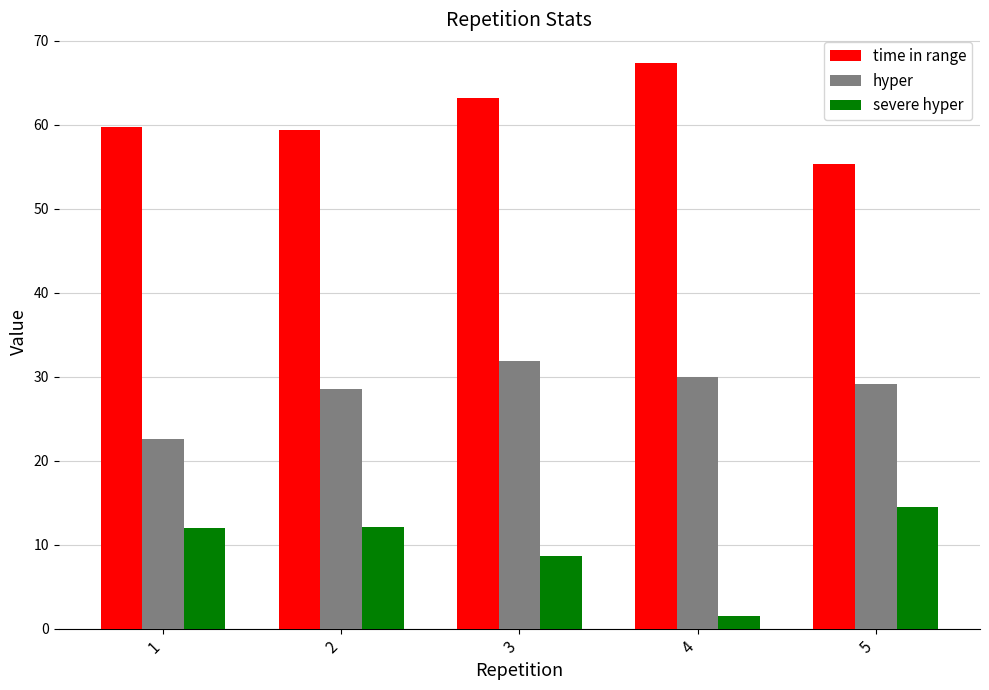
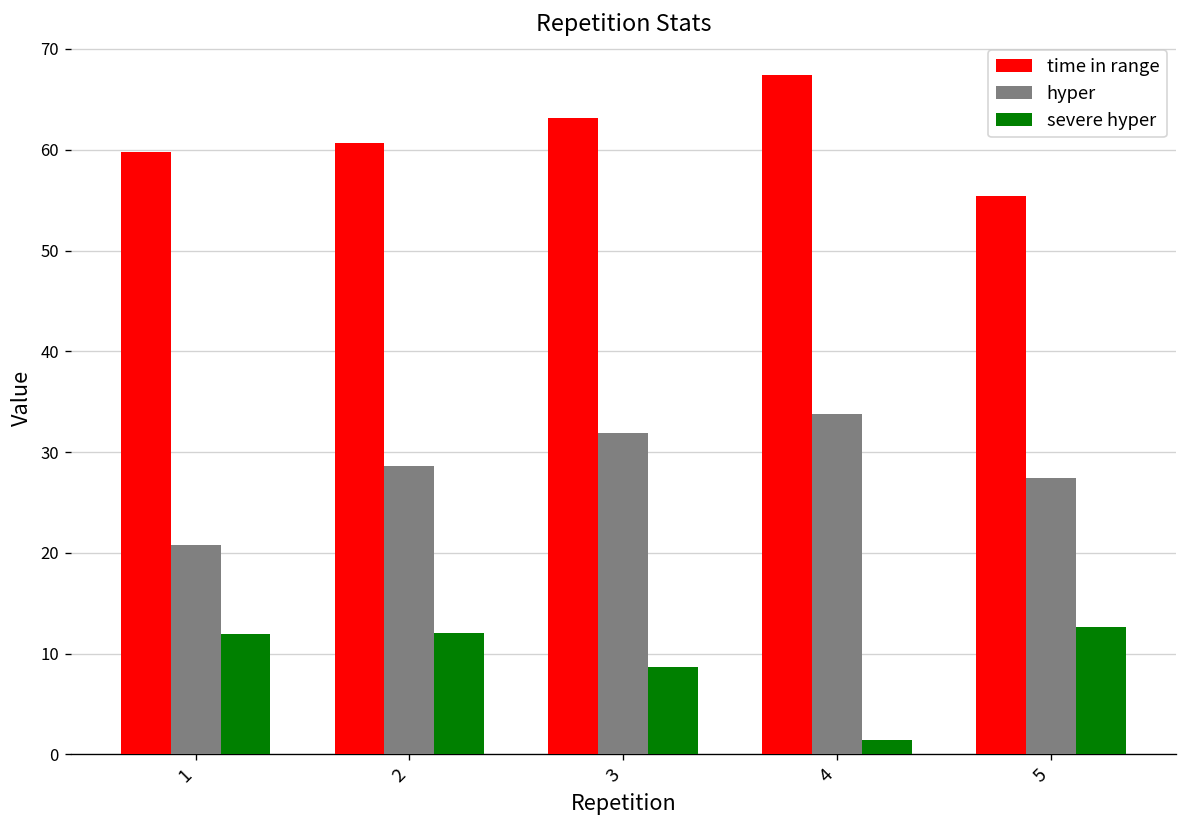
hyper, 1: 23 -> 21
time in range, 2: 59 -> 61
hyper, 4: 30 -> 34
hyper, 5: 29 -> 27
severe hyper, 5: 14 -> 13
